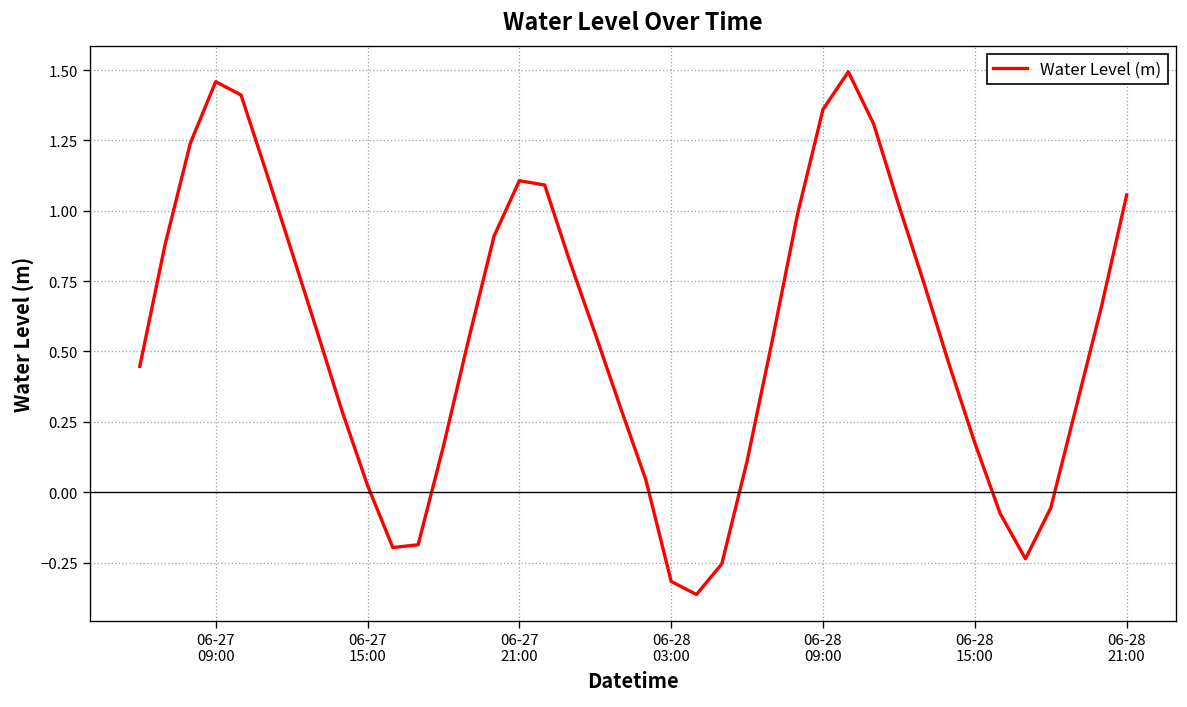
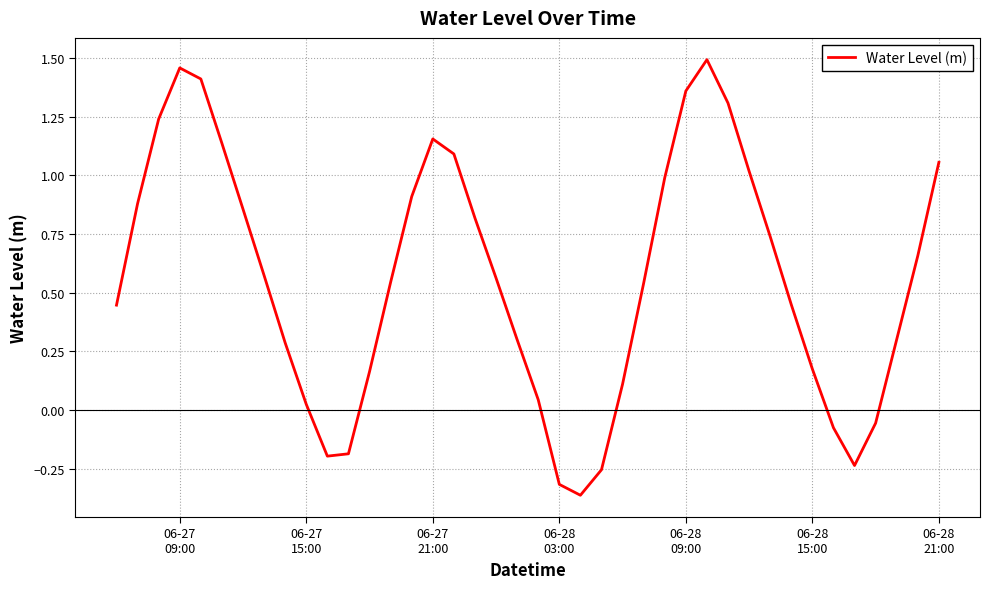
06-27 21:00: 1.11 -> 1.16
